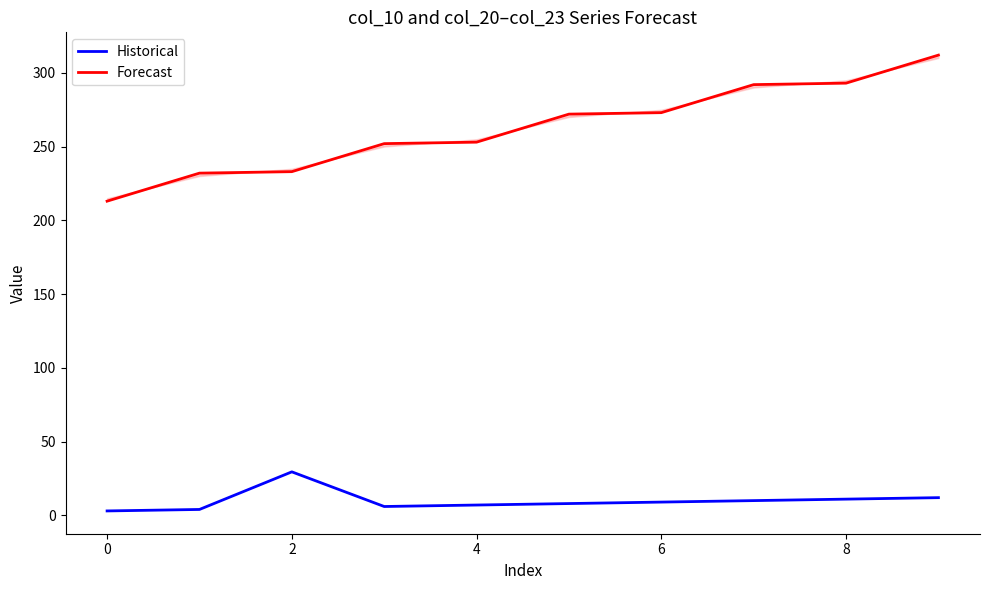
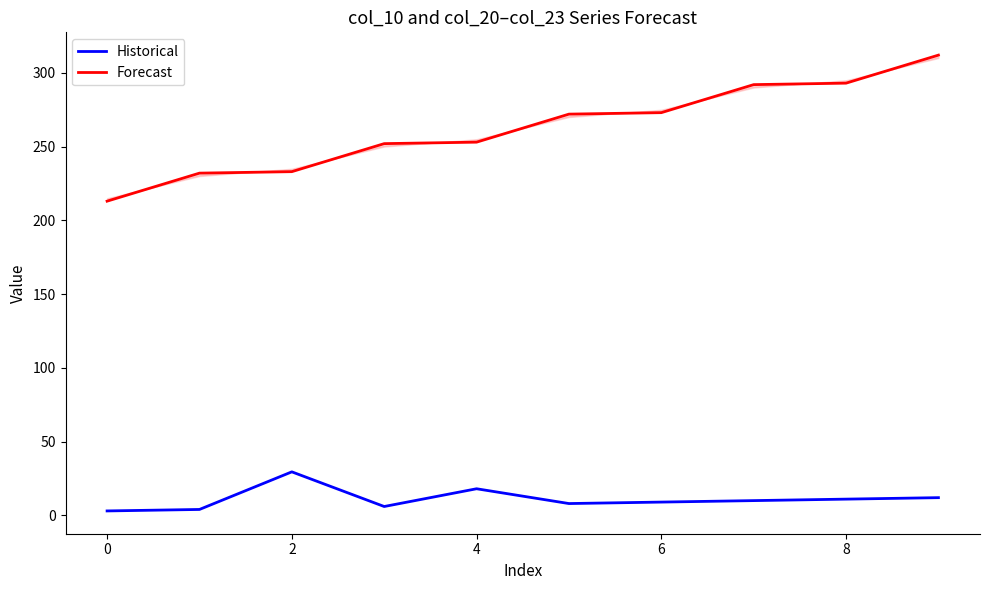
Historical, 4: 7 -> 18
